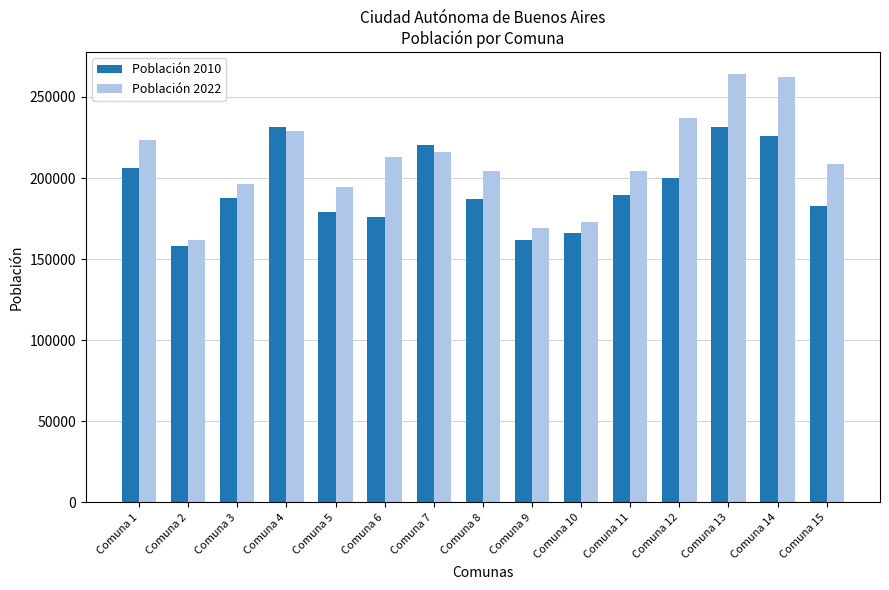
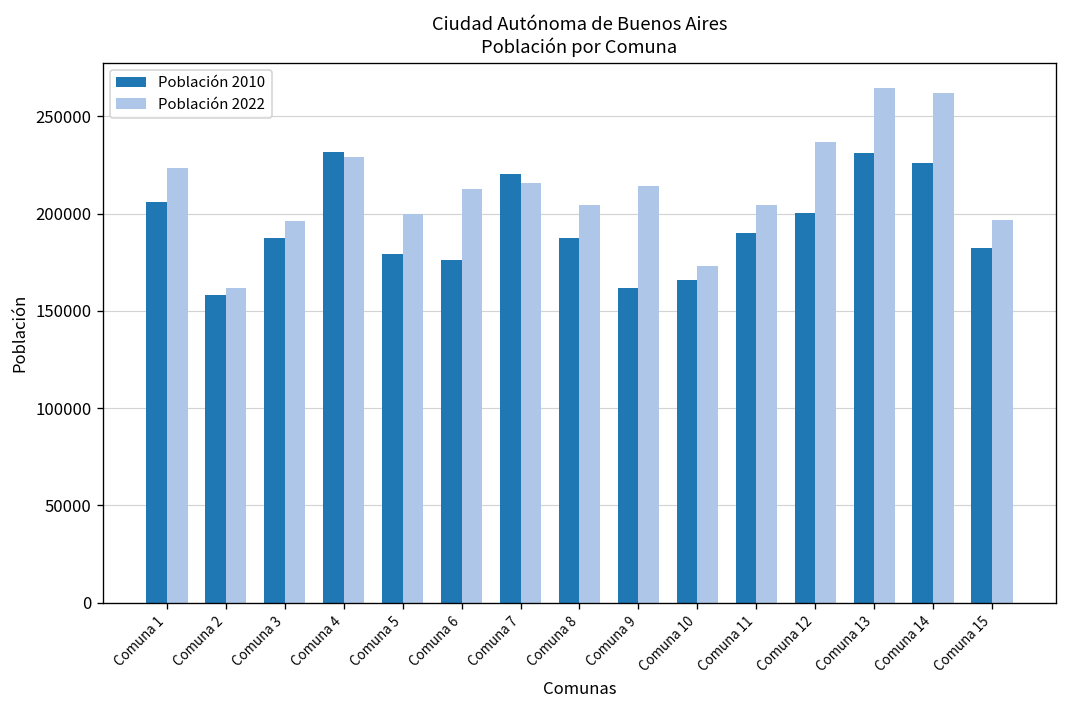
Población 2022, Comuna 5: 194000 -> 200000
Población 2022, Comuna 9: 169000 -> 214000
Población 2022, Comuna 15: 208000 -> 197000
